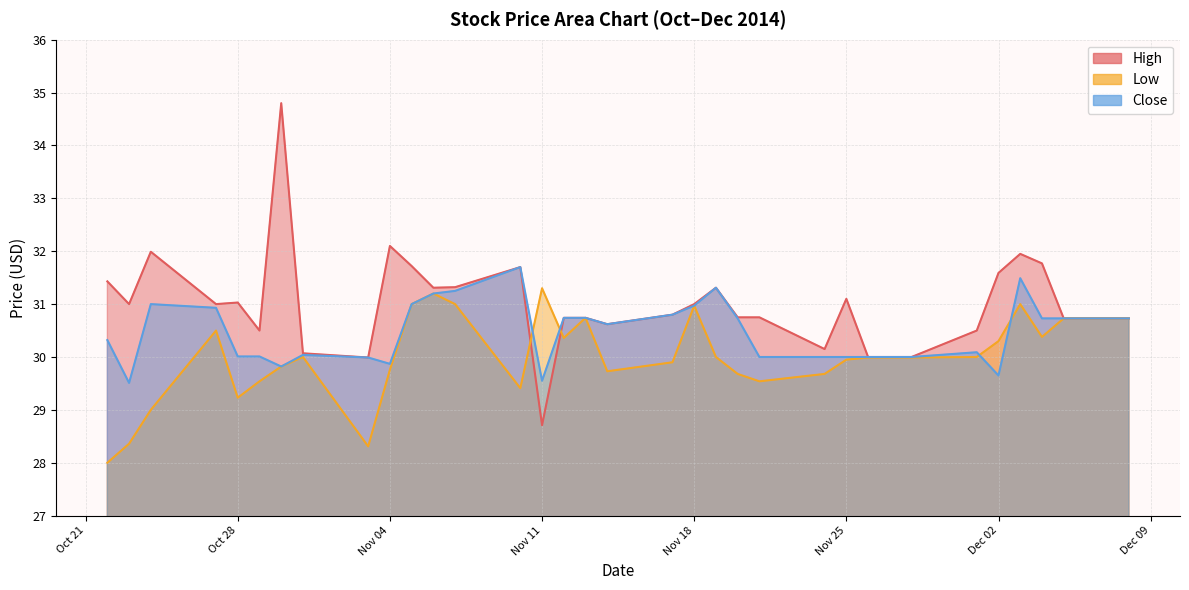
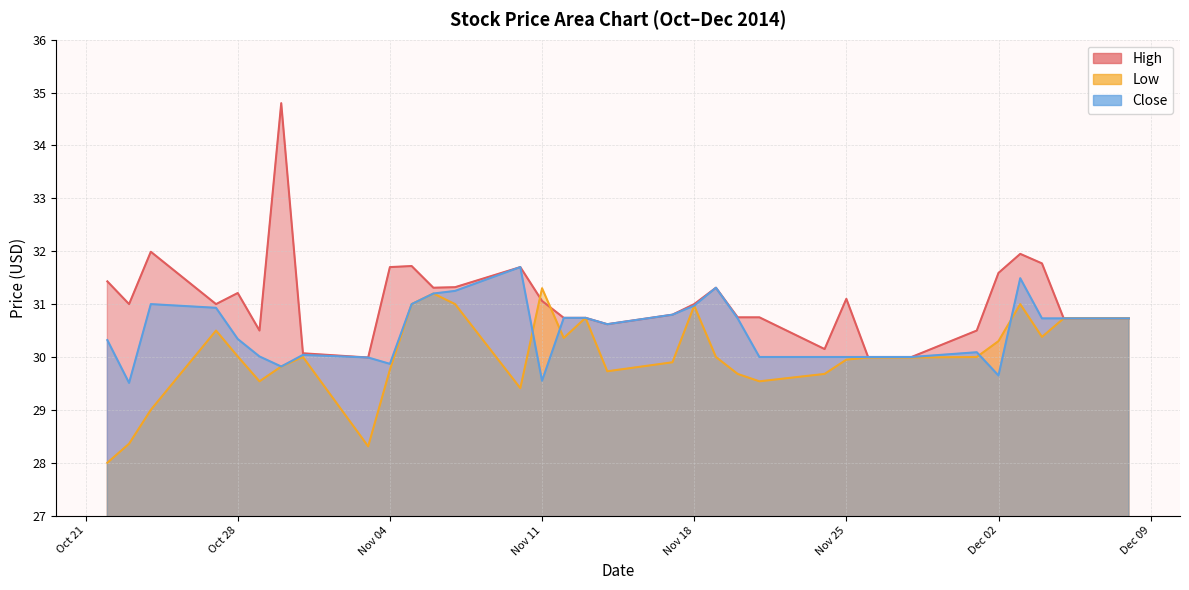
High, Oct 28: 31.0 -> 31.2
Low, Oct 28: 29.2 -> 30.0
Close, Oct 28: 30.0 -> 30.3
High, Nov 04: 32.1 -> 31.7
High, Nov 11: 28.7 -> 31.1
